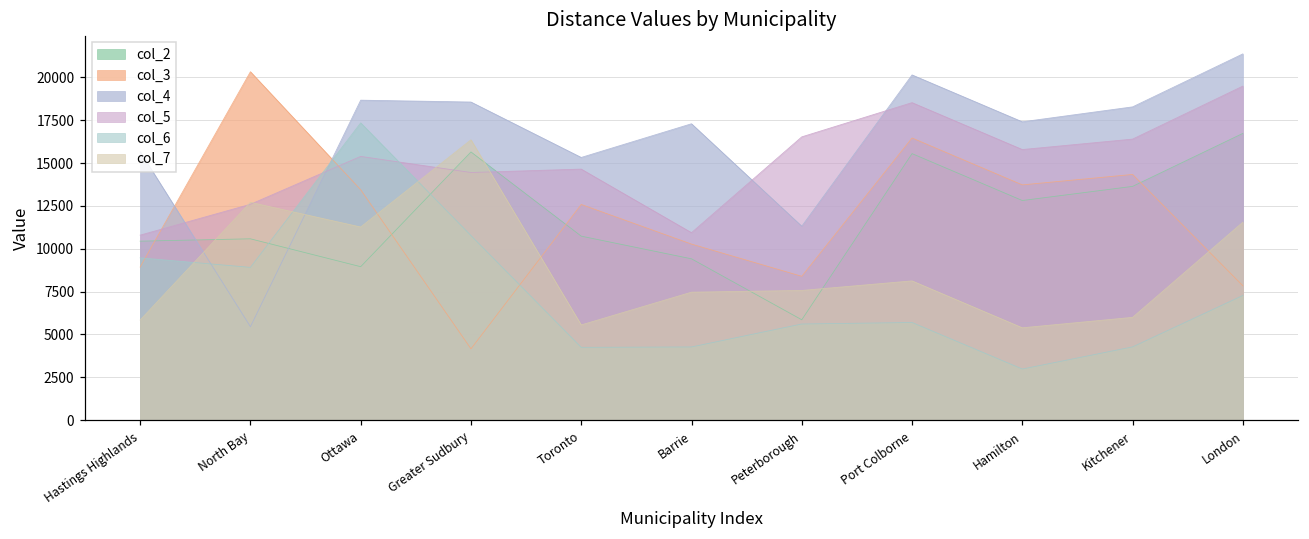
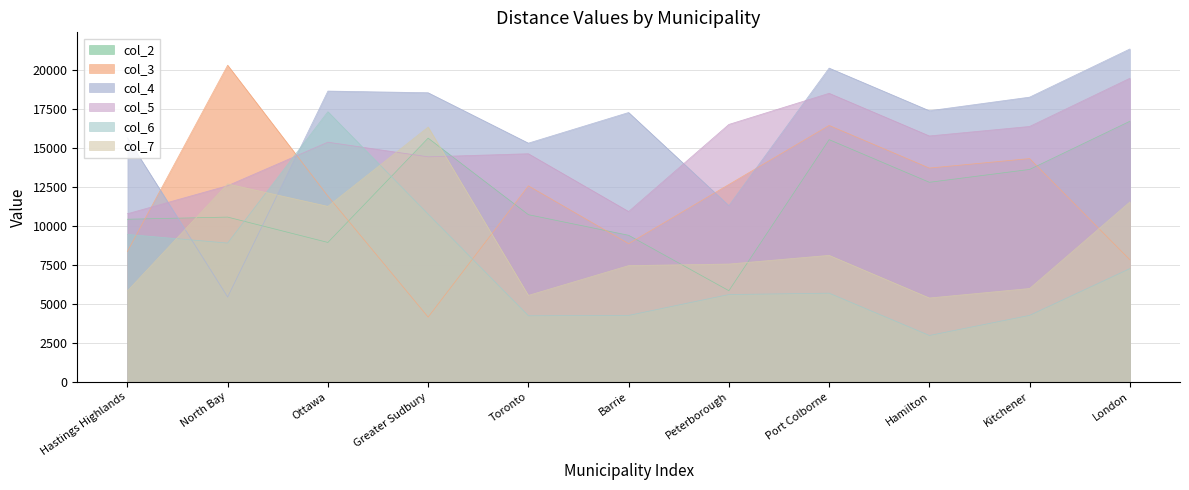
col_3, Hastings Highlands: 8900 -> 8400
col_3, Ottawa: 13400 -> 11900
col_3, Barrie: 10300 -> 8900
col_3, Peterborough: 8400 -> 12700
